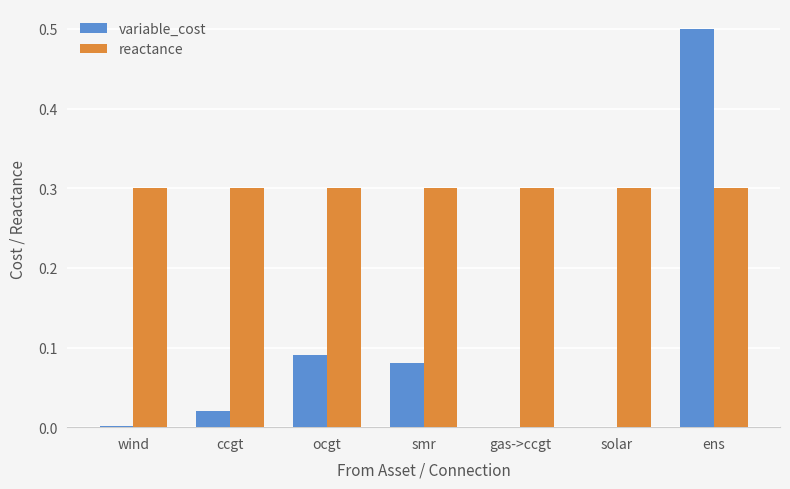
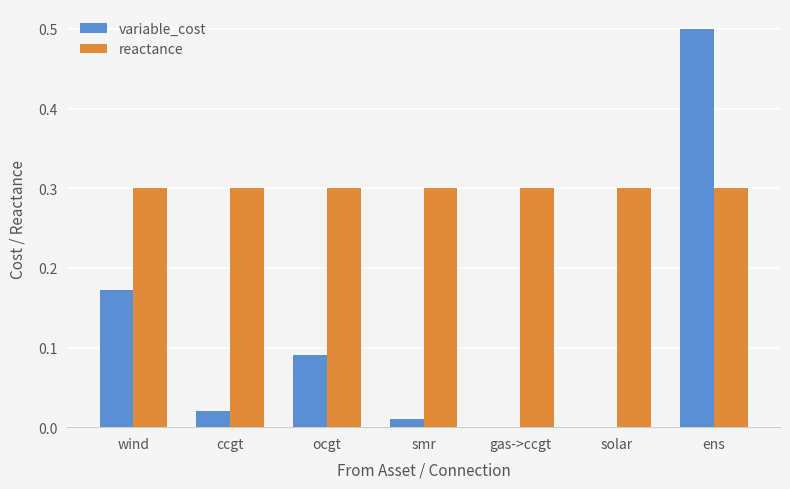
variable_cost, wind: 0.00 -> 0.17
variable_cost, smr: 0.08 -> 0.01
